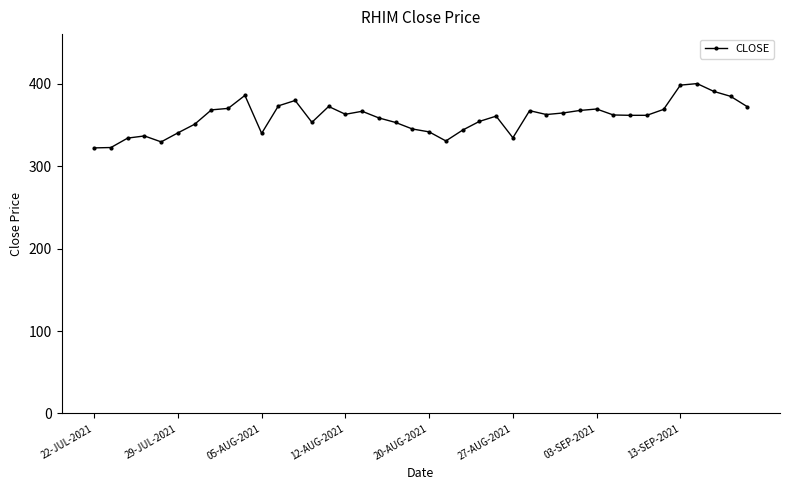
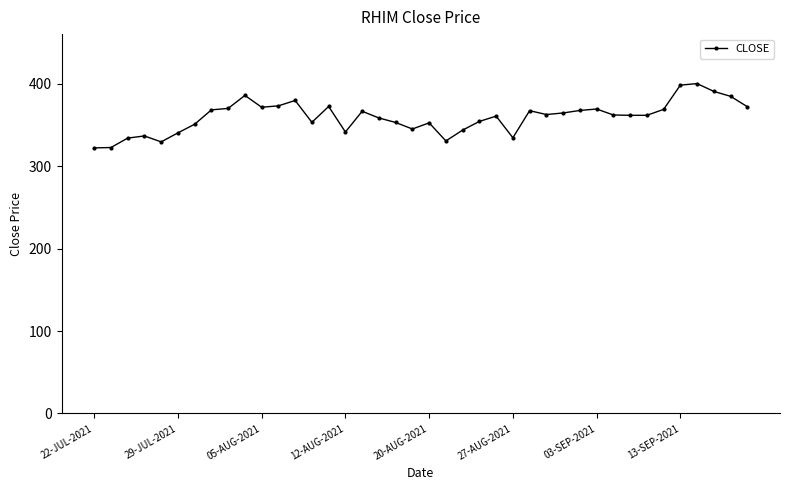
05-AUG-2021: 340 -> 370
12-AUG-2021: 360 -> 340
20-AUG-2021: 340 -> 350
